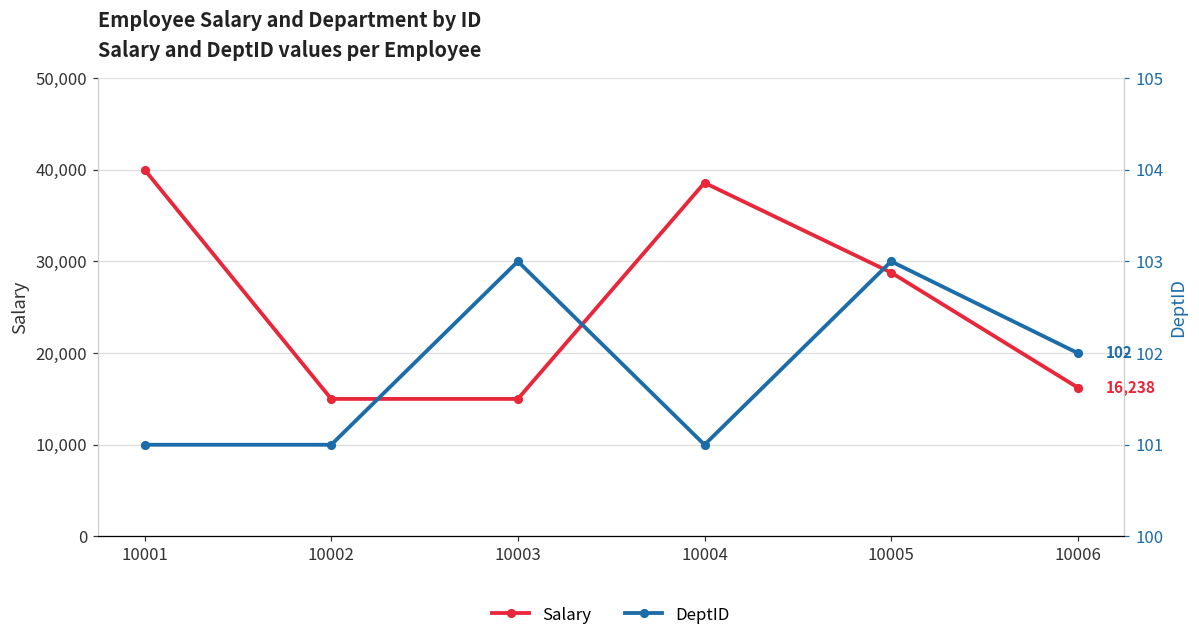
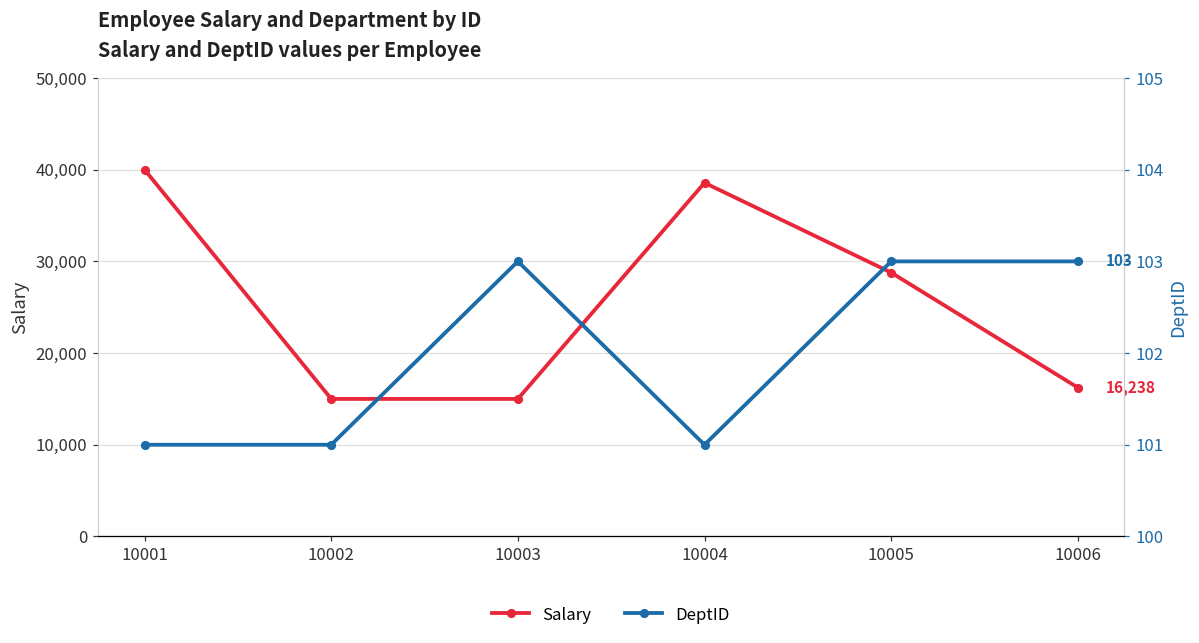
DeptID, 10006: 102 -> 103
